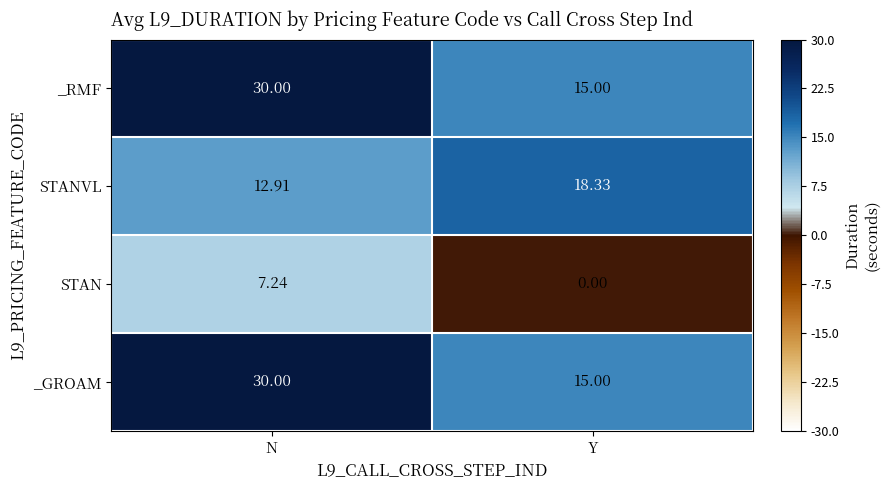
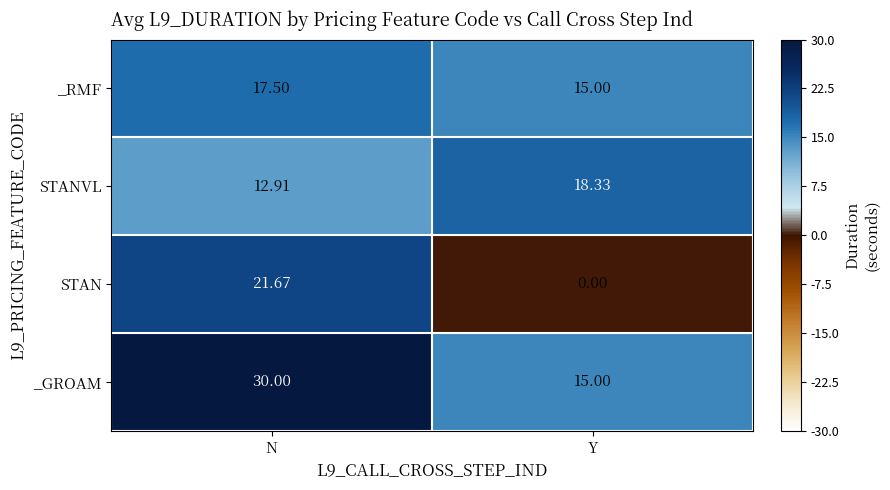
_RMF, N: 30.00 -> 17.50
STAN, N: 7.24 -> 21.67
